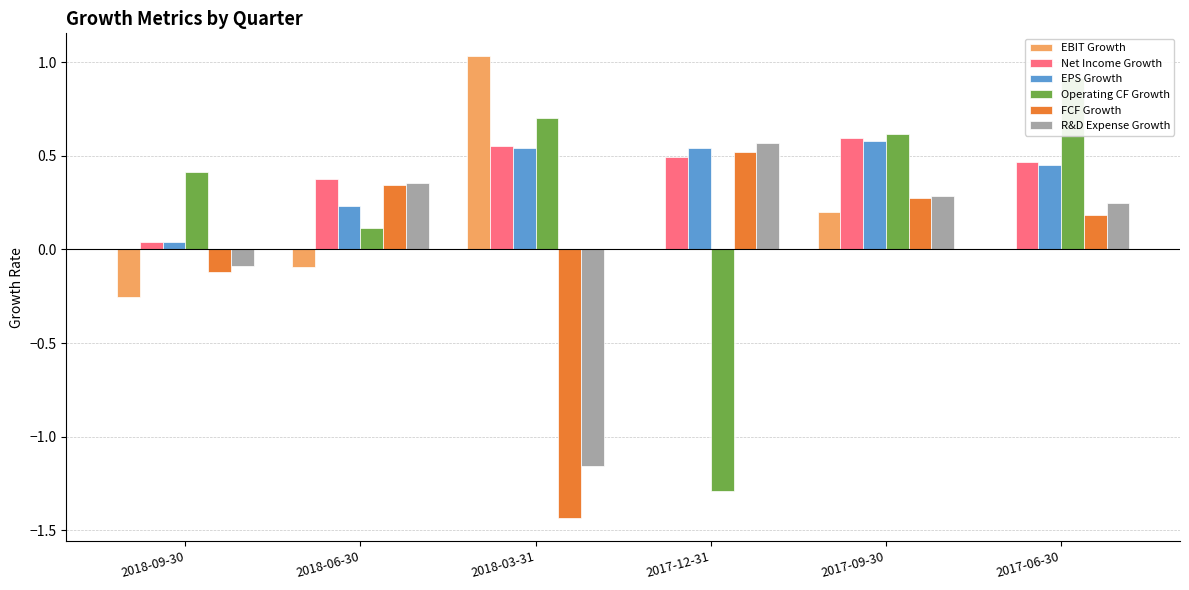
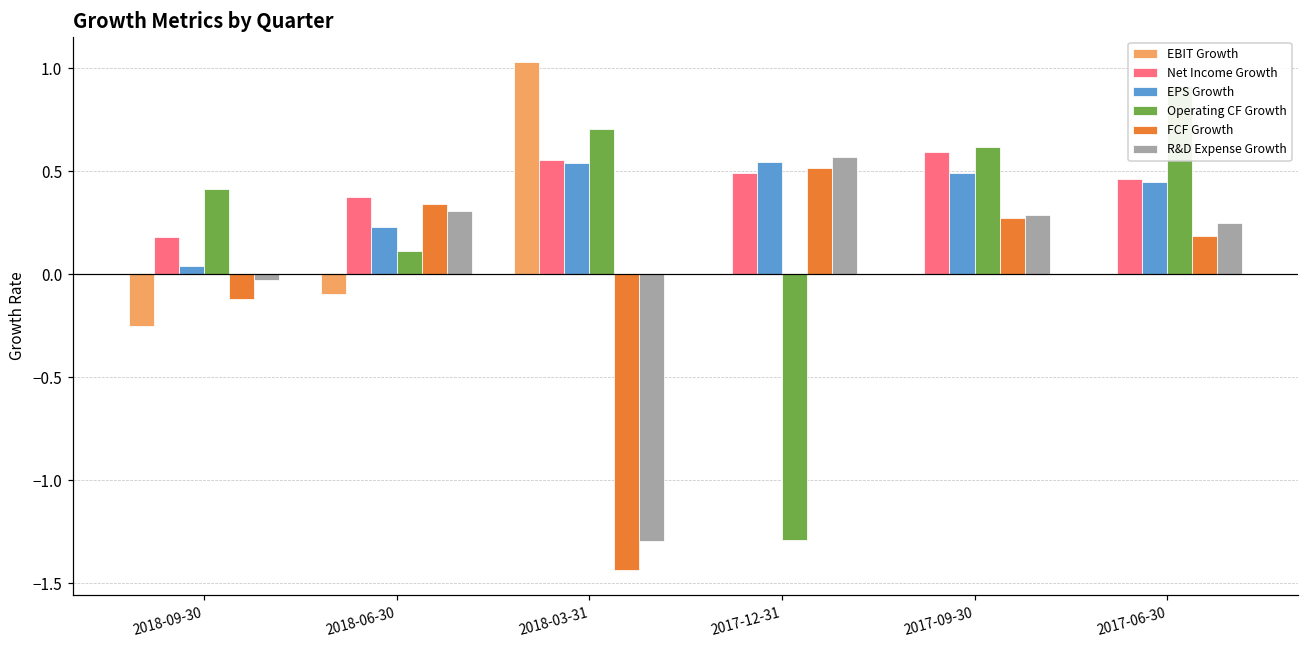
Net Income Growth, 2018-09-30: 0.04 -> 0.18
R&D Expense Growth, 2018-09-30: -0.09 -> -0.03
R&D Expense Growth, 2018-06-30: 0.36 -> 0.31
R&D Expense Growth, 2018-03-31: -1.16 -> -1.29
EBIT Growth, 2017-09-30: 0.2 -> 0.0
EPS Growth, 2017-09-30: 0.58 -> 0.49
